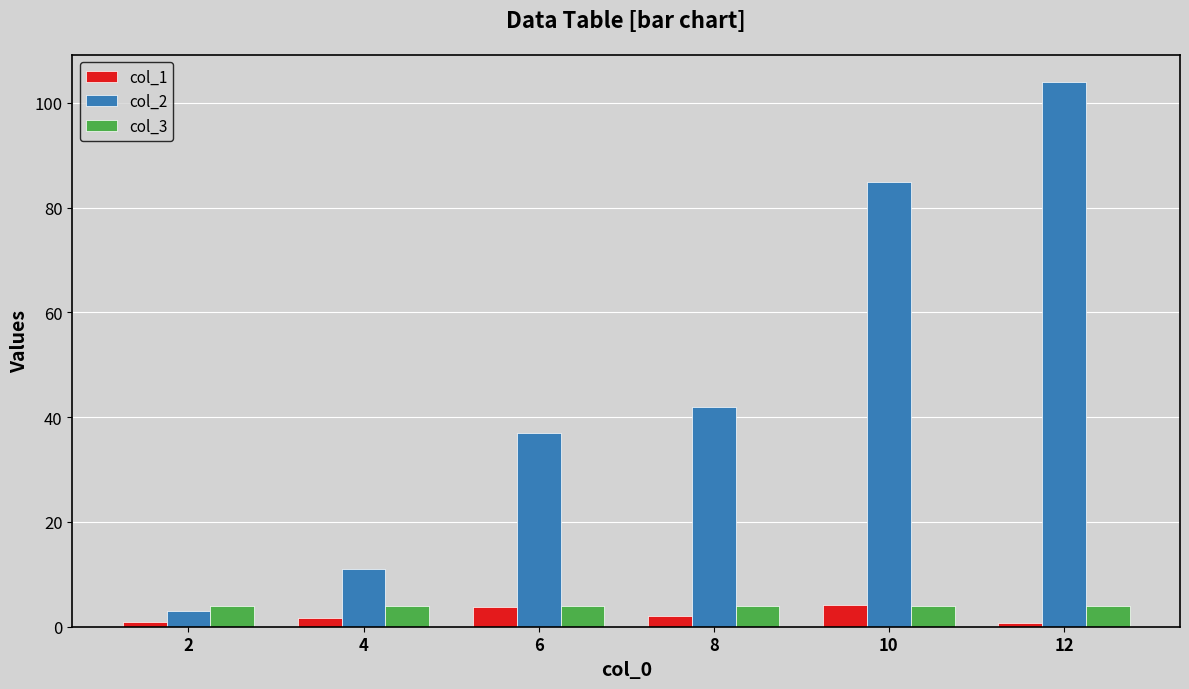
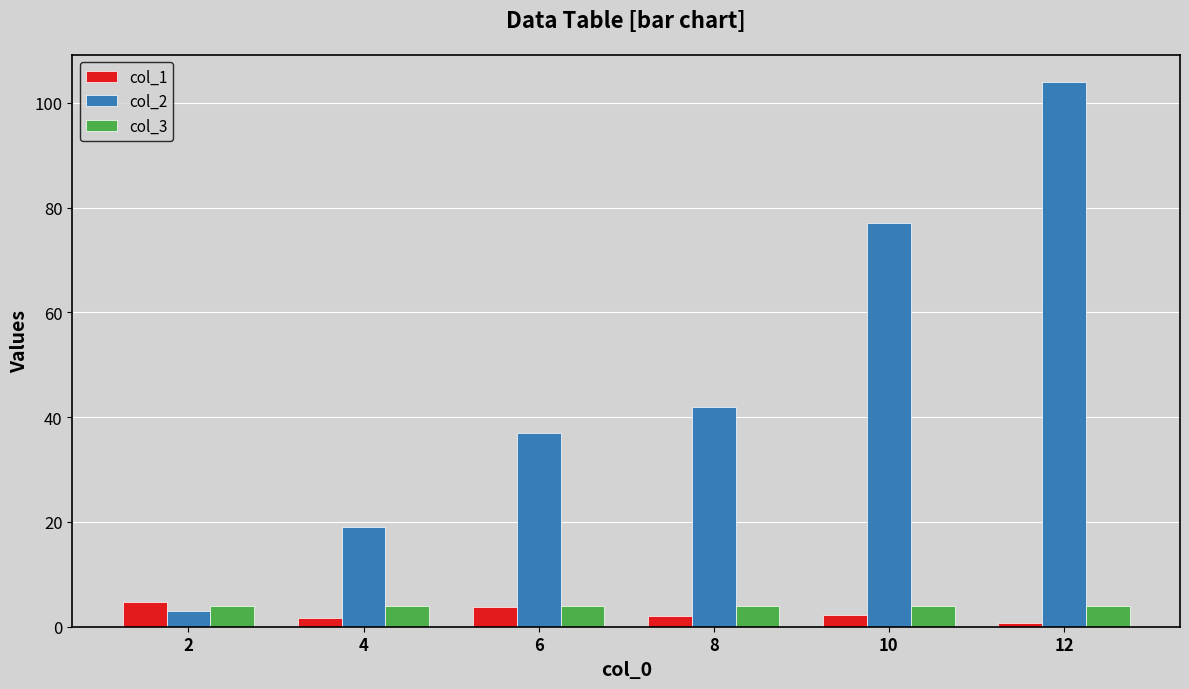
col_1, 2: 1 -> 5
col_2, 4: 11 -> 19
col_1, 10: 4 -> 2
col_2, 10: 85 -> 77
